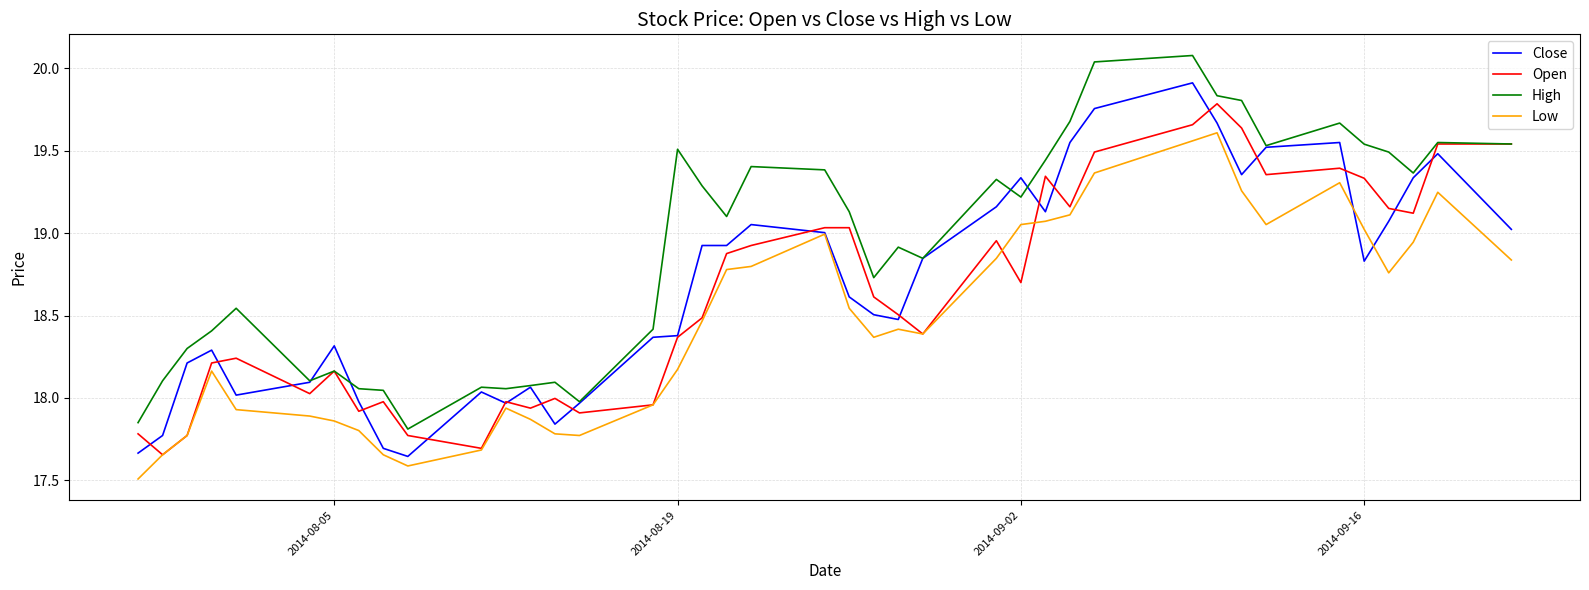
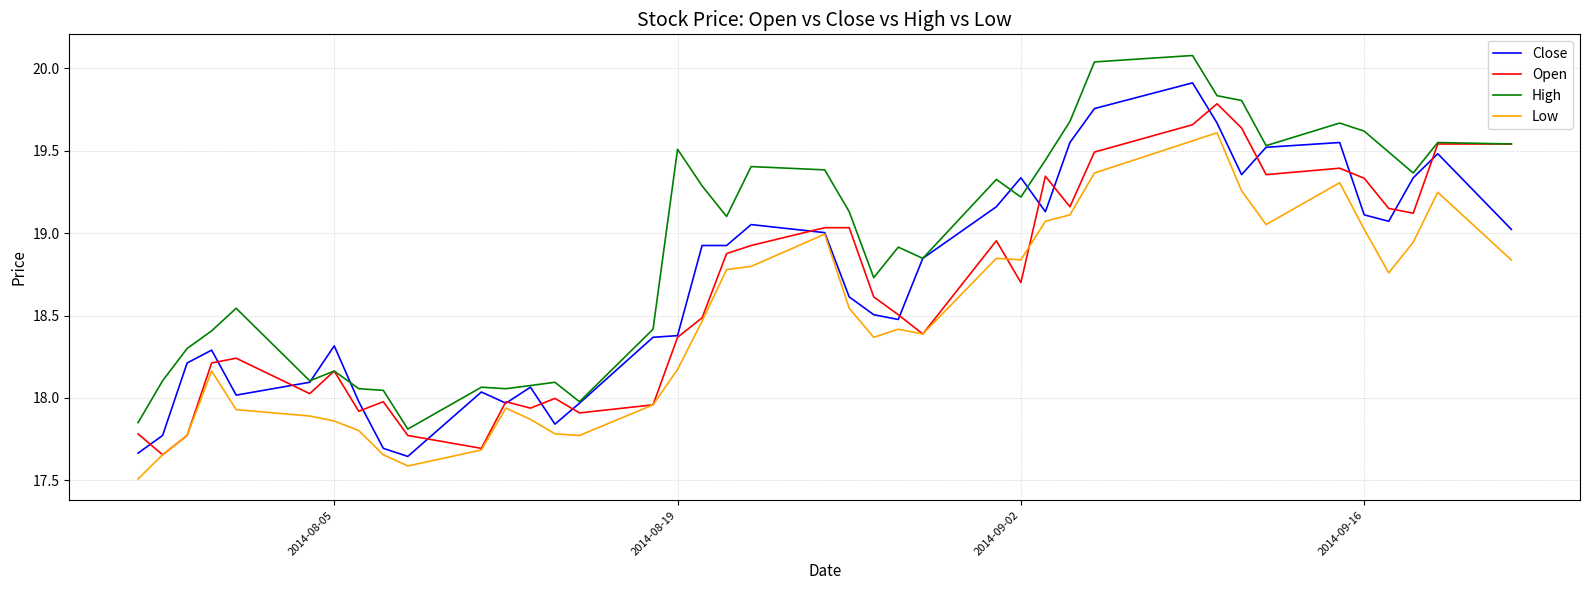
Low, 2014-09-02: 19.05 -> 18.84
Close, 2014-09-16: 18.83 -> 19.11
High, 2014-09-16: 19.54 -> 19.62
